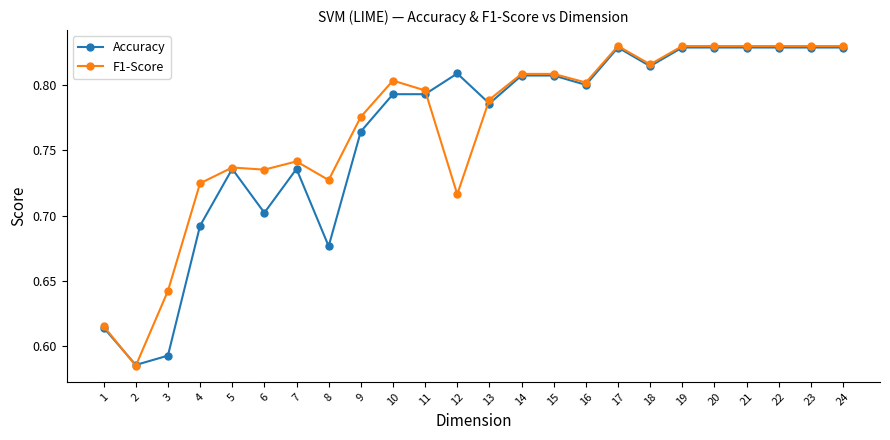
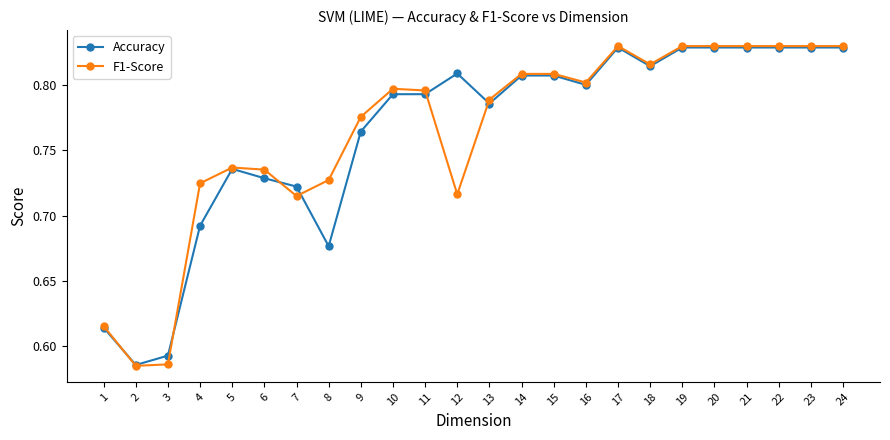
F1-Score, 3: 0.642 -> 0.586
Accuracy, 6: 0.702 -> 0.729
Accuracy, 7: 0.736 -> 0.722
F1-Score, 7: 0.741 -> 0.715
F1-Score, 10: 0.803 -> 0.797
